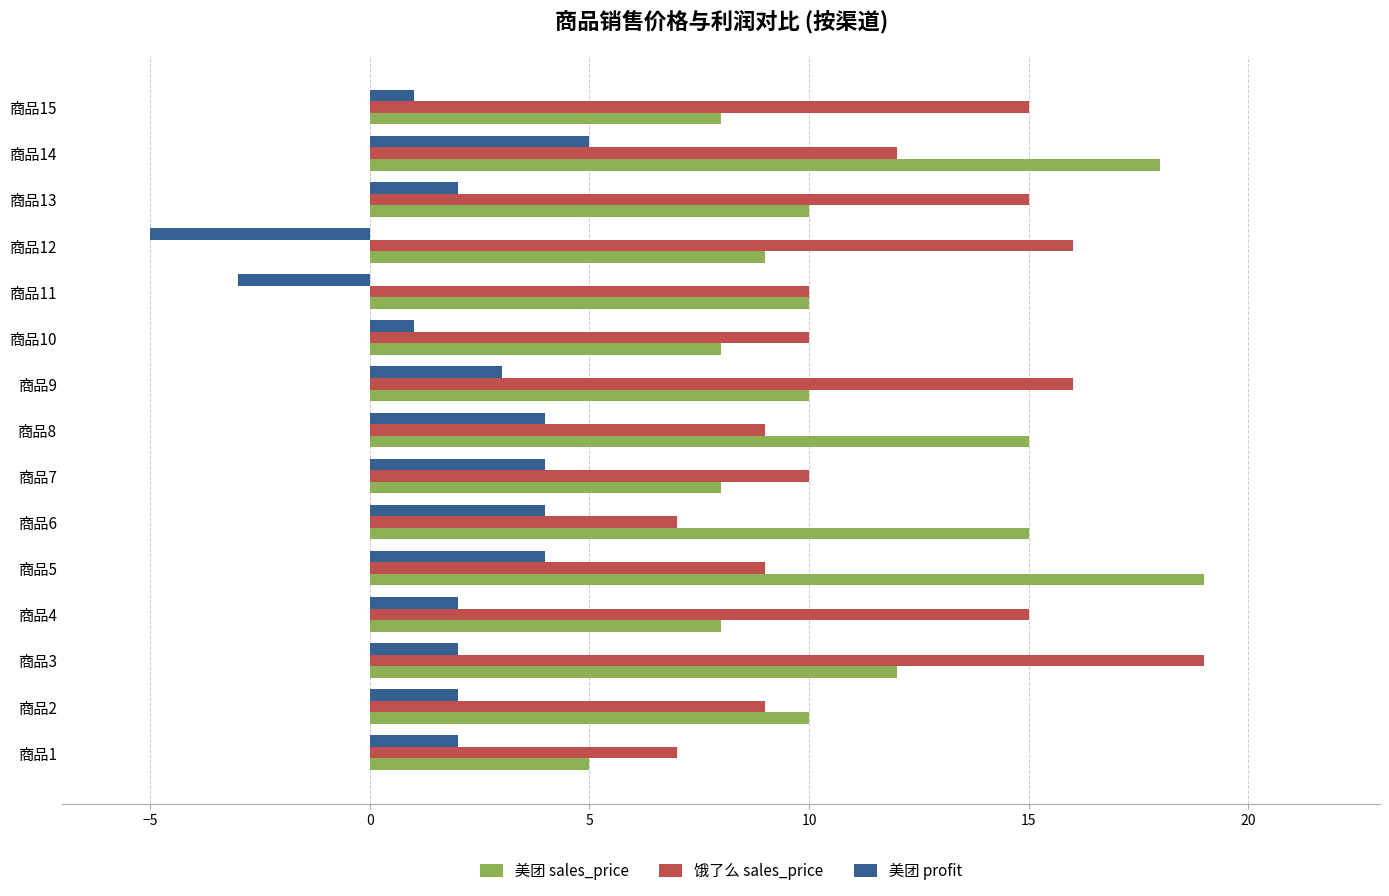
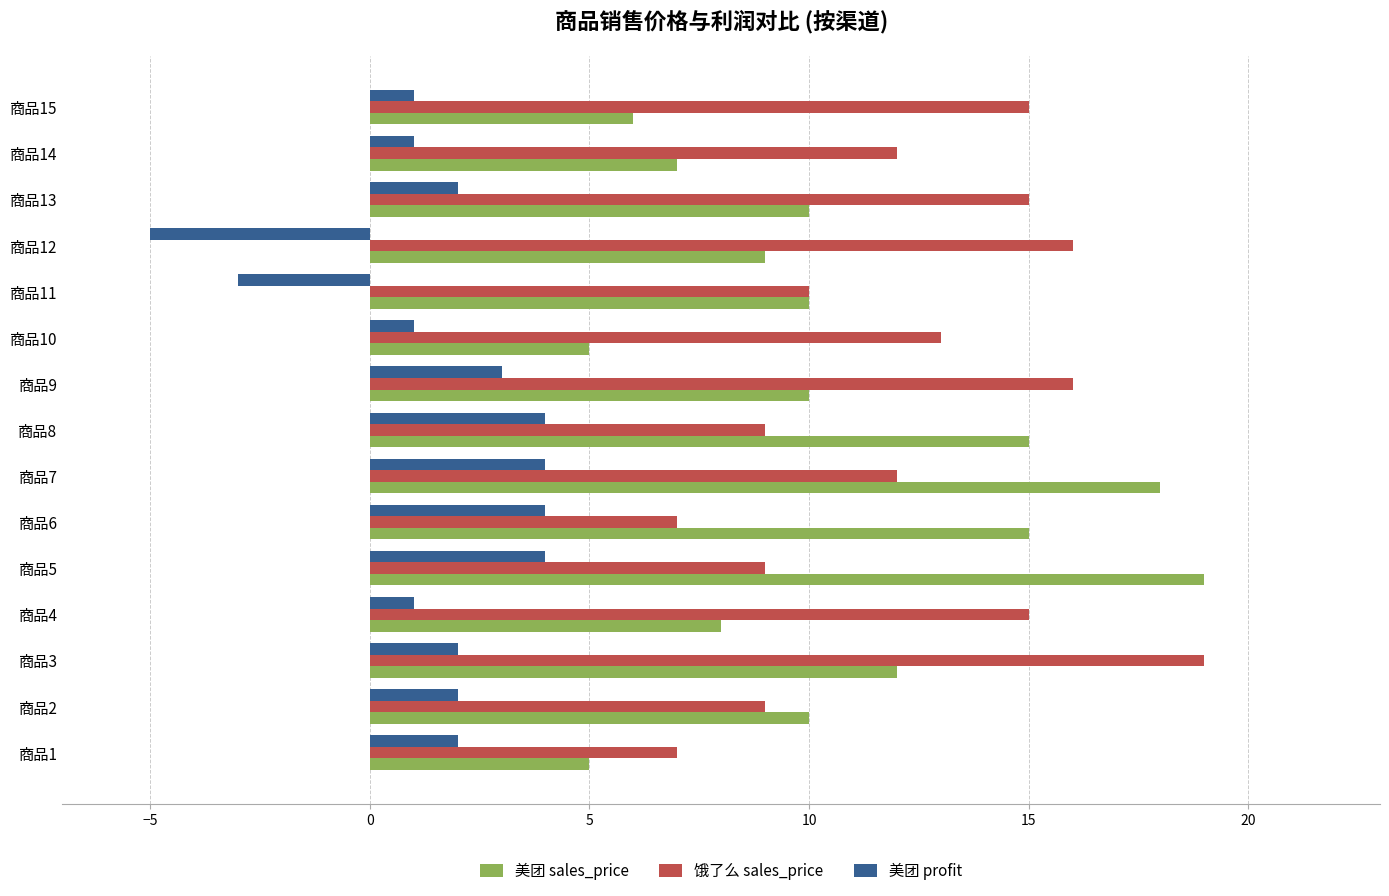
美团 sales_price, 商品15: 8 -> 6
美团 profit, 商品14: 5 -> 1
美团 sales_price, 商品14: 18 -> 7
饿了么 sales_price, 商品10: 10 -> 13
美团 sales_price, 商品10: 8 -> 5
饿了么 sales_price, 商品7: 10 -> 12
美团 sales_price, 商品7: 8 -> 18
美团 profit, 商品4: 2 -> 1
